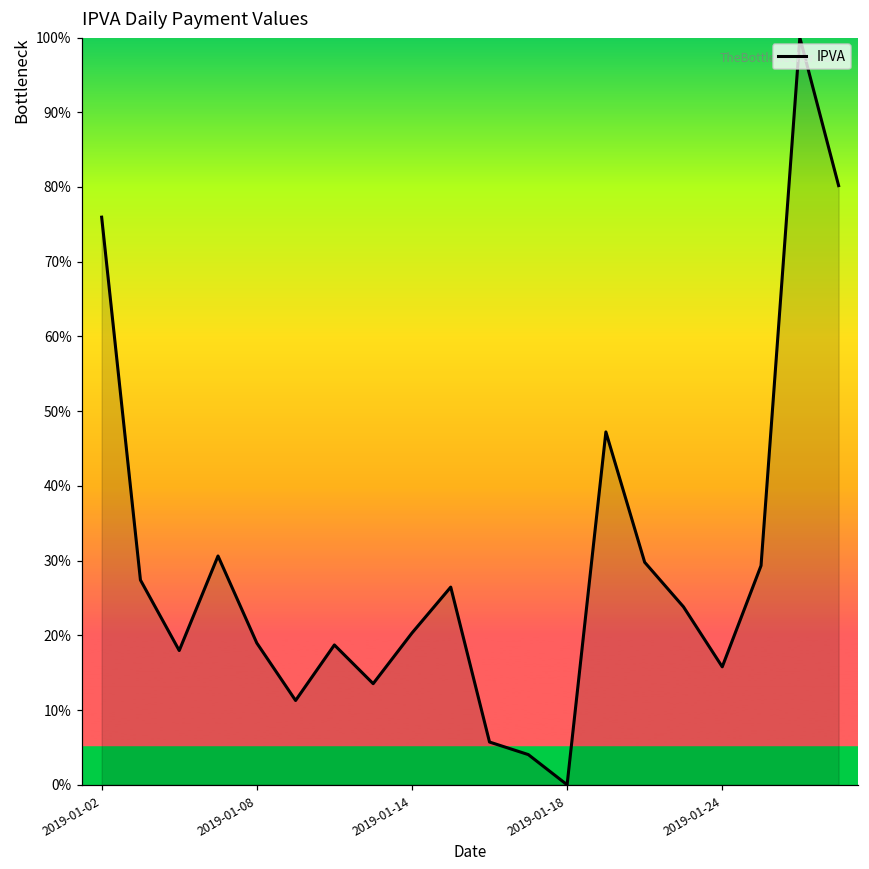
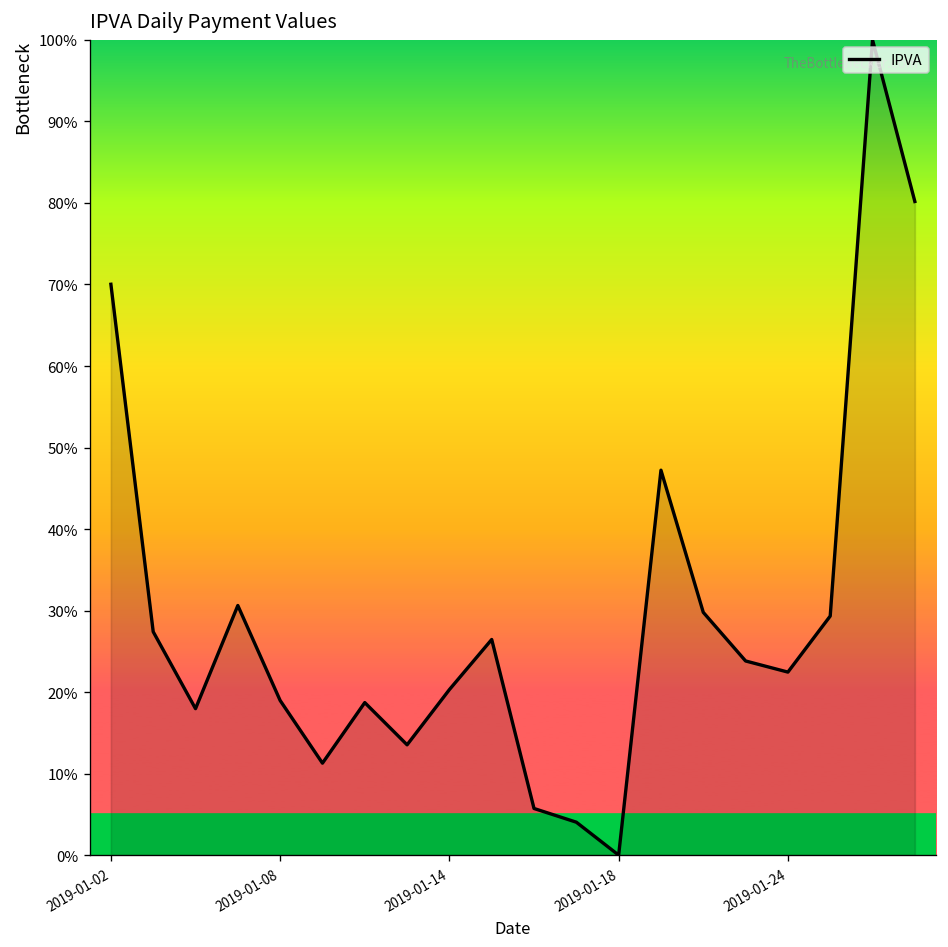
2019-01-02: 76% -> 70%
2019-01-24: 16% -> 22%
